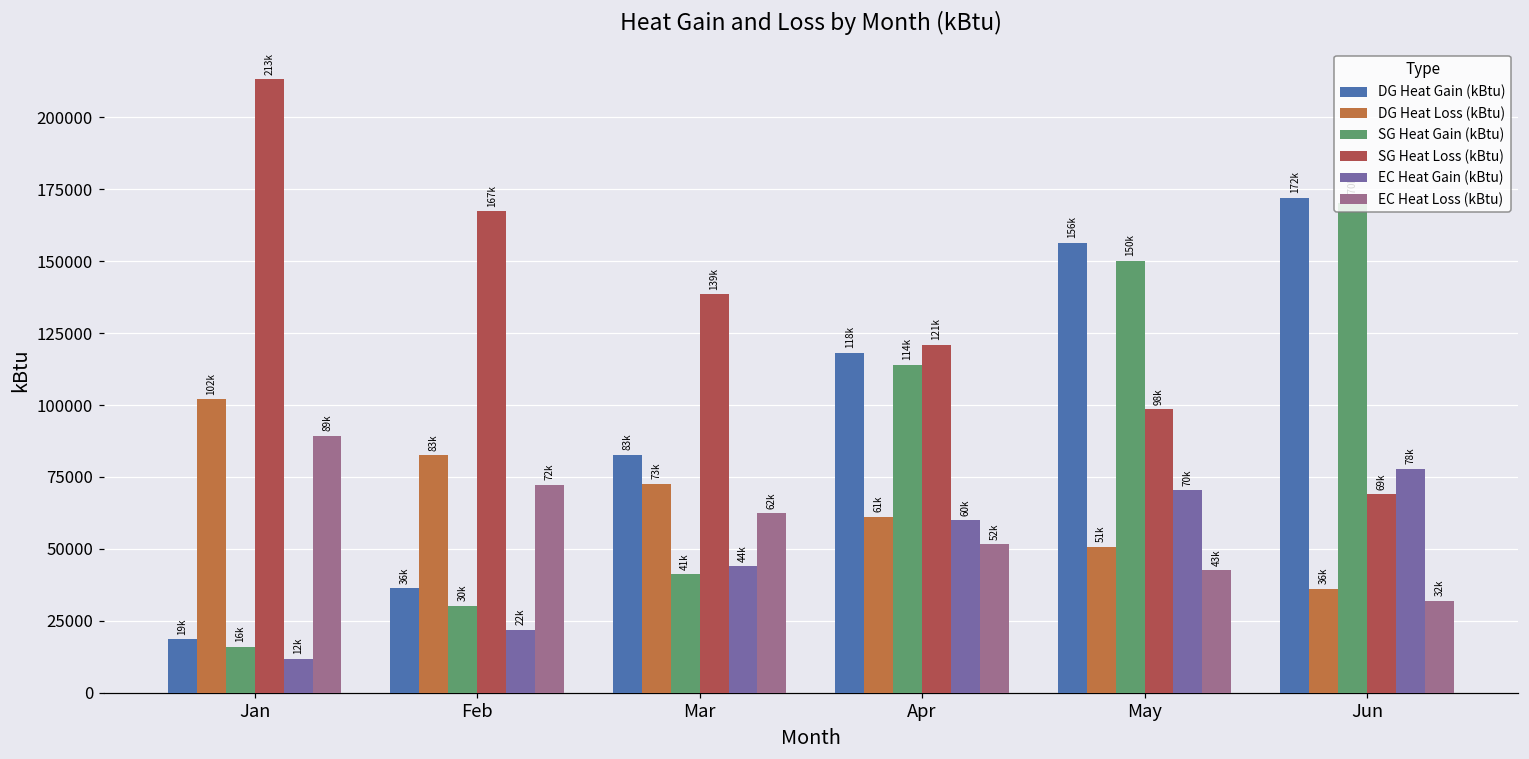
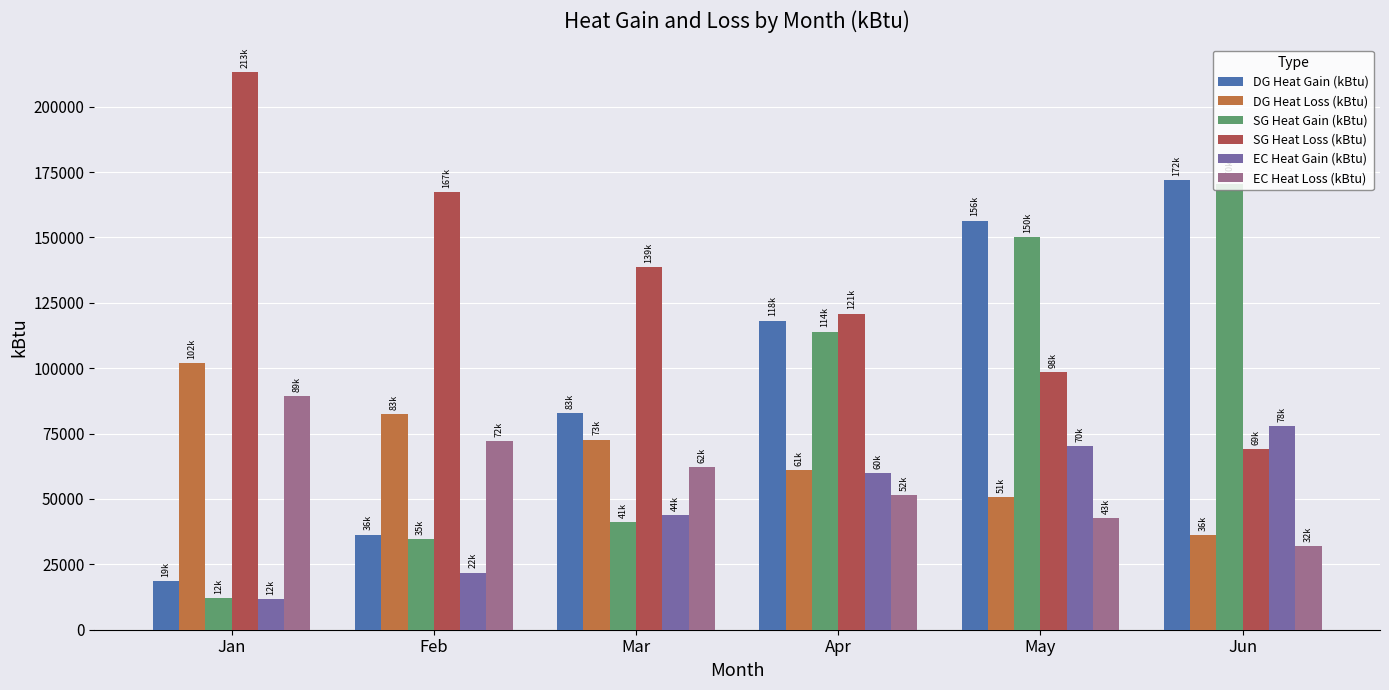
SG Heat Gain (kBtu), Jan: 16k -> 12k
SG Heat Gain (kBtu), Feb: 30k -> 35k
